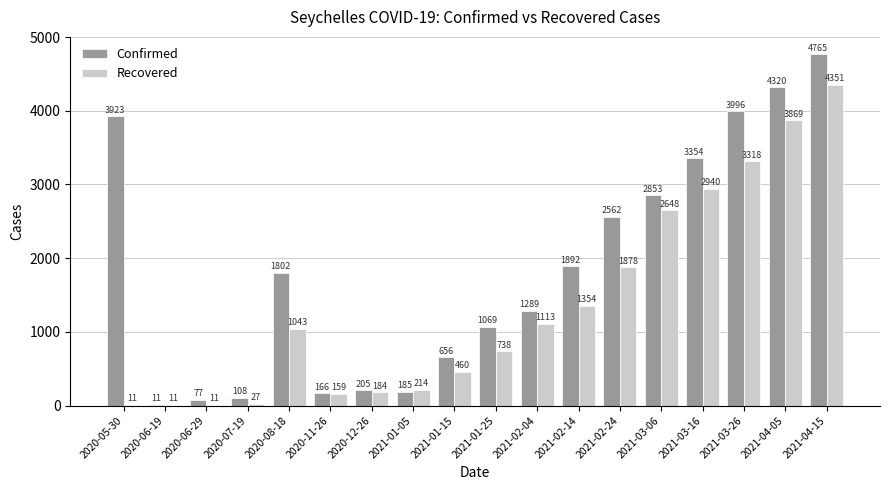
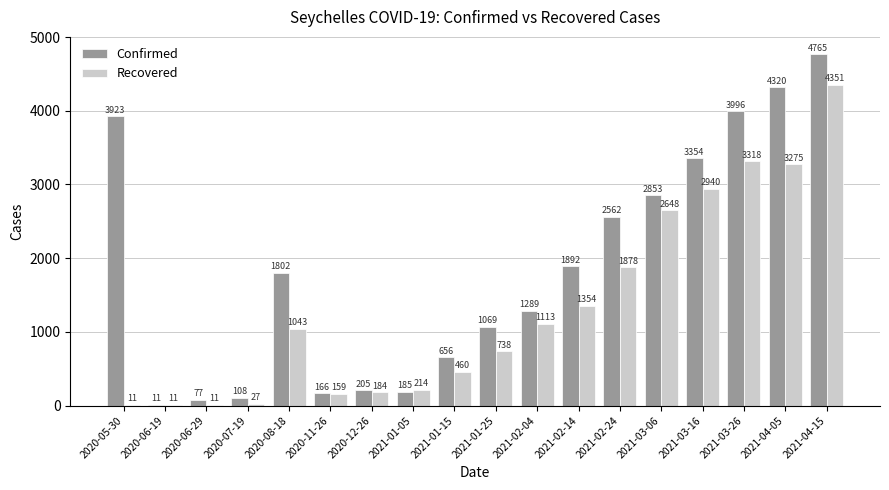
Recovered, 2021-04-05: 3869 -> 3275
